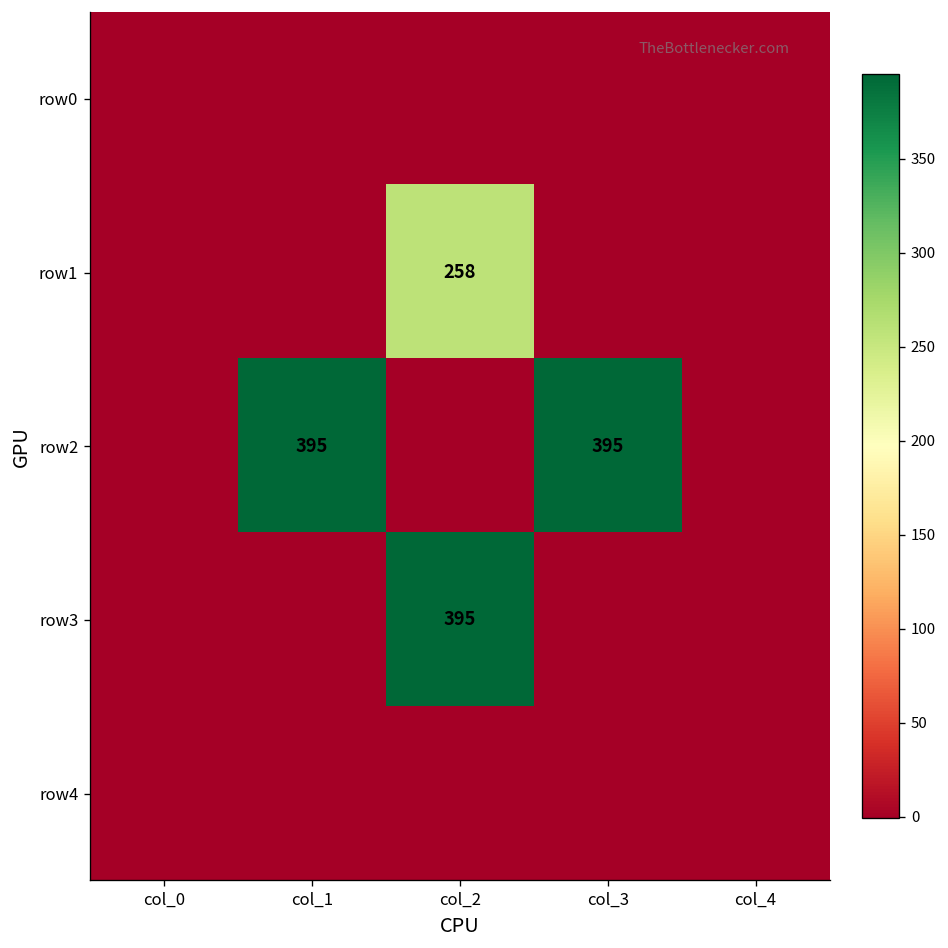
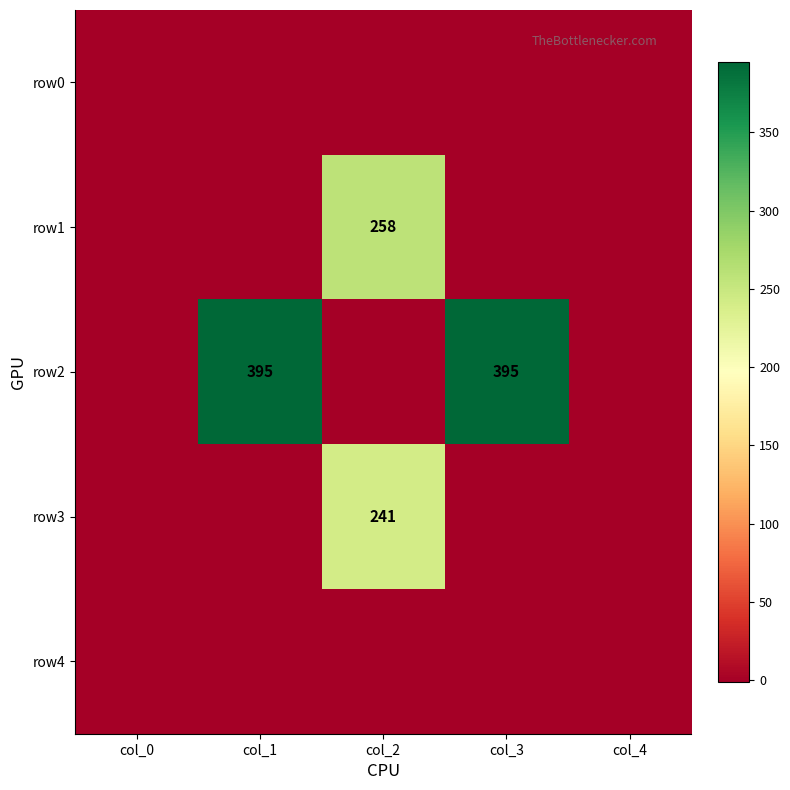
row3, col_2: 395 -> 241
